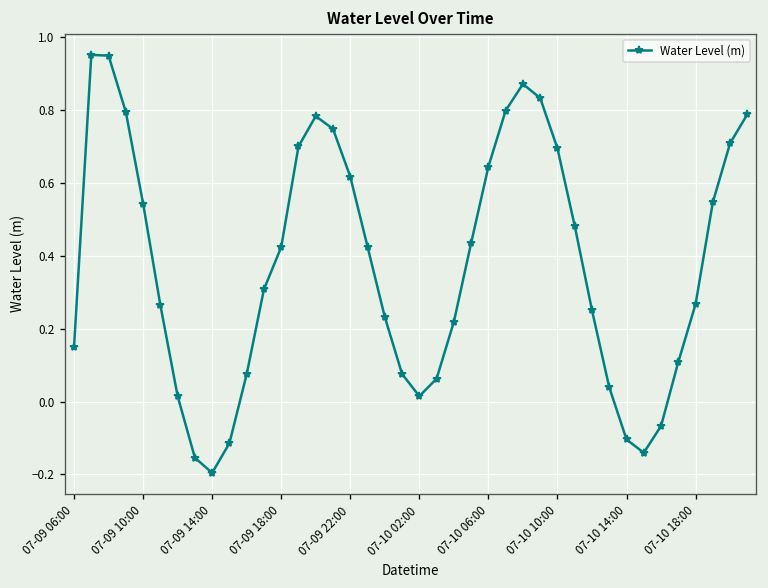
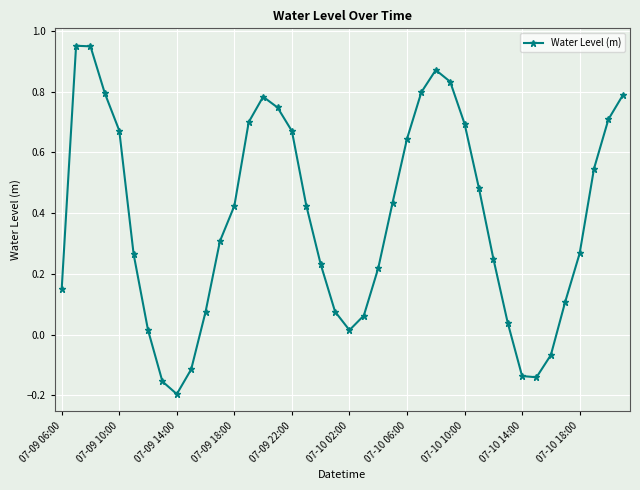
07-09 10:00: 0.54 -> 0.67
07-09 22:00: 0.62 -> 0.67
07-10 14:00: -0.10 -> -0.14
